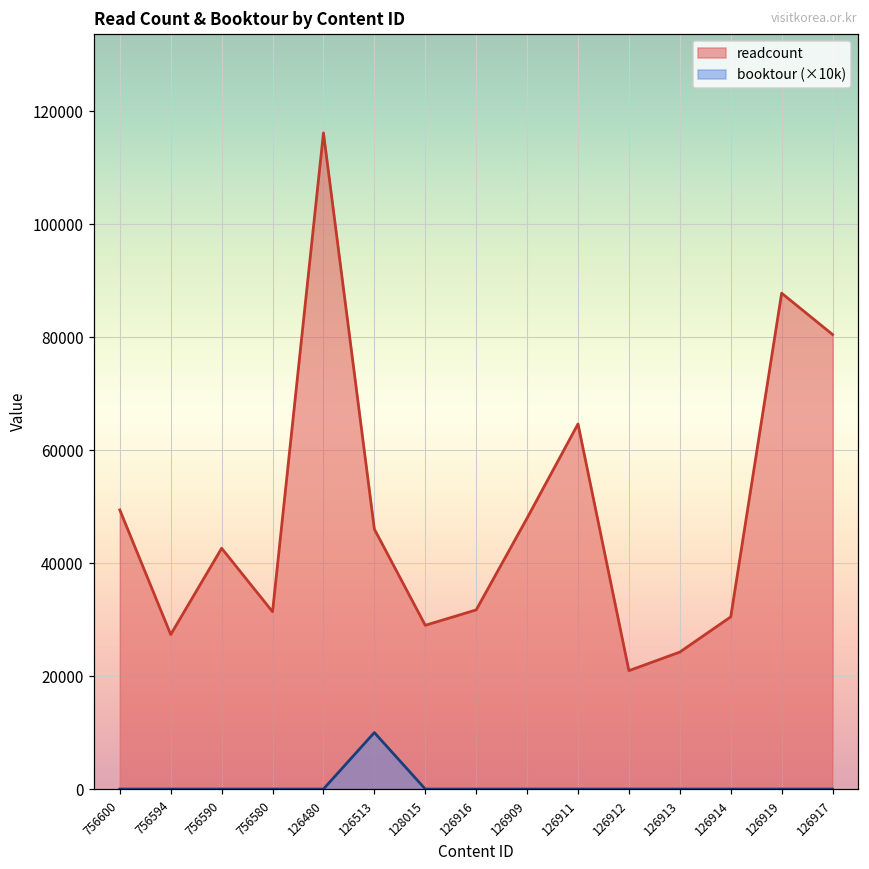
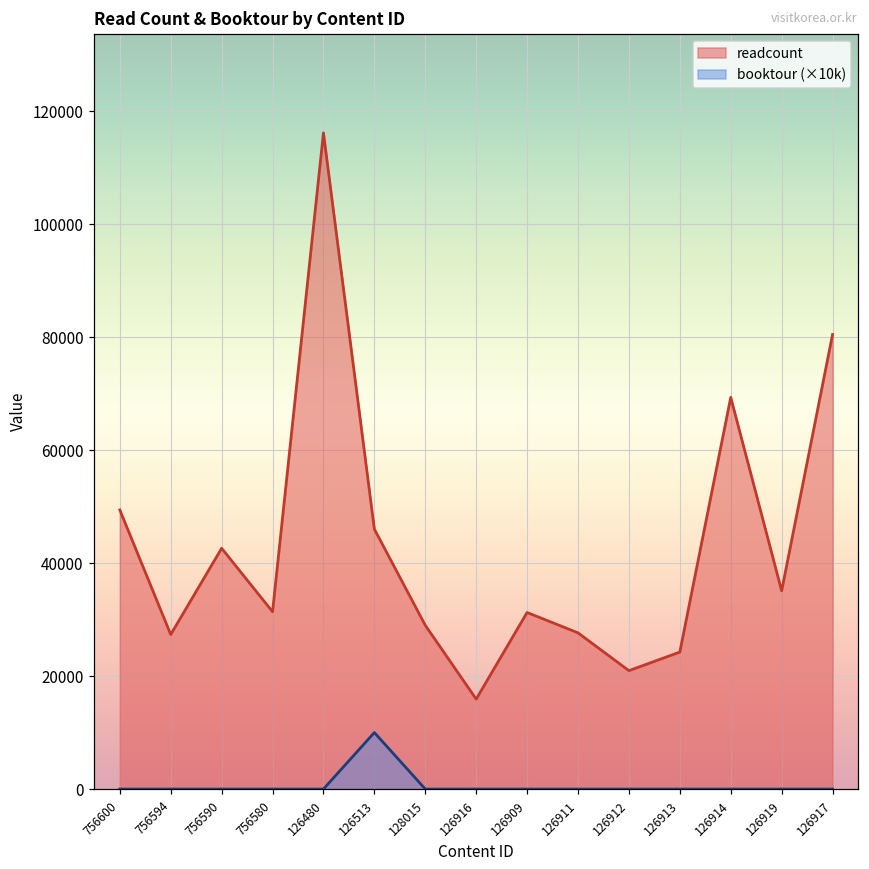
readcount, 126916: 32000 -> 16000
readcount, 126909: 48000 -> 31000
readcount, 126911: 65000 -> 28000
readcount, 126914: 30000 -> 69000
readcount, 126919: 88000 -> 35000
